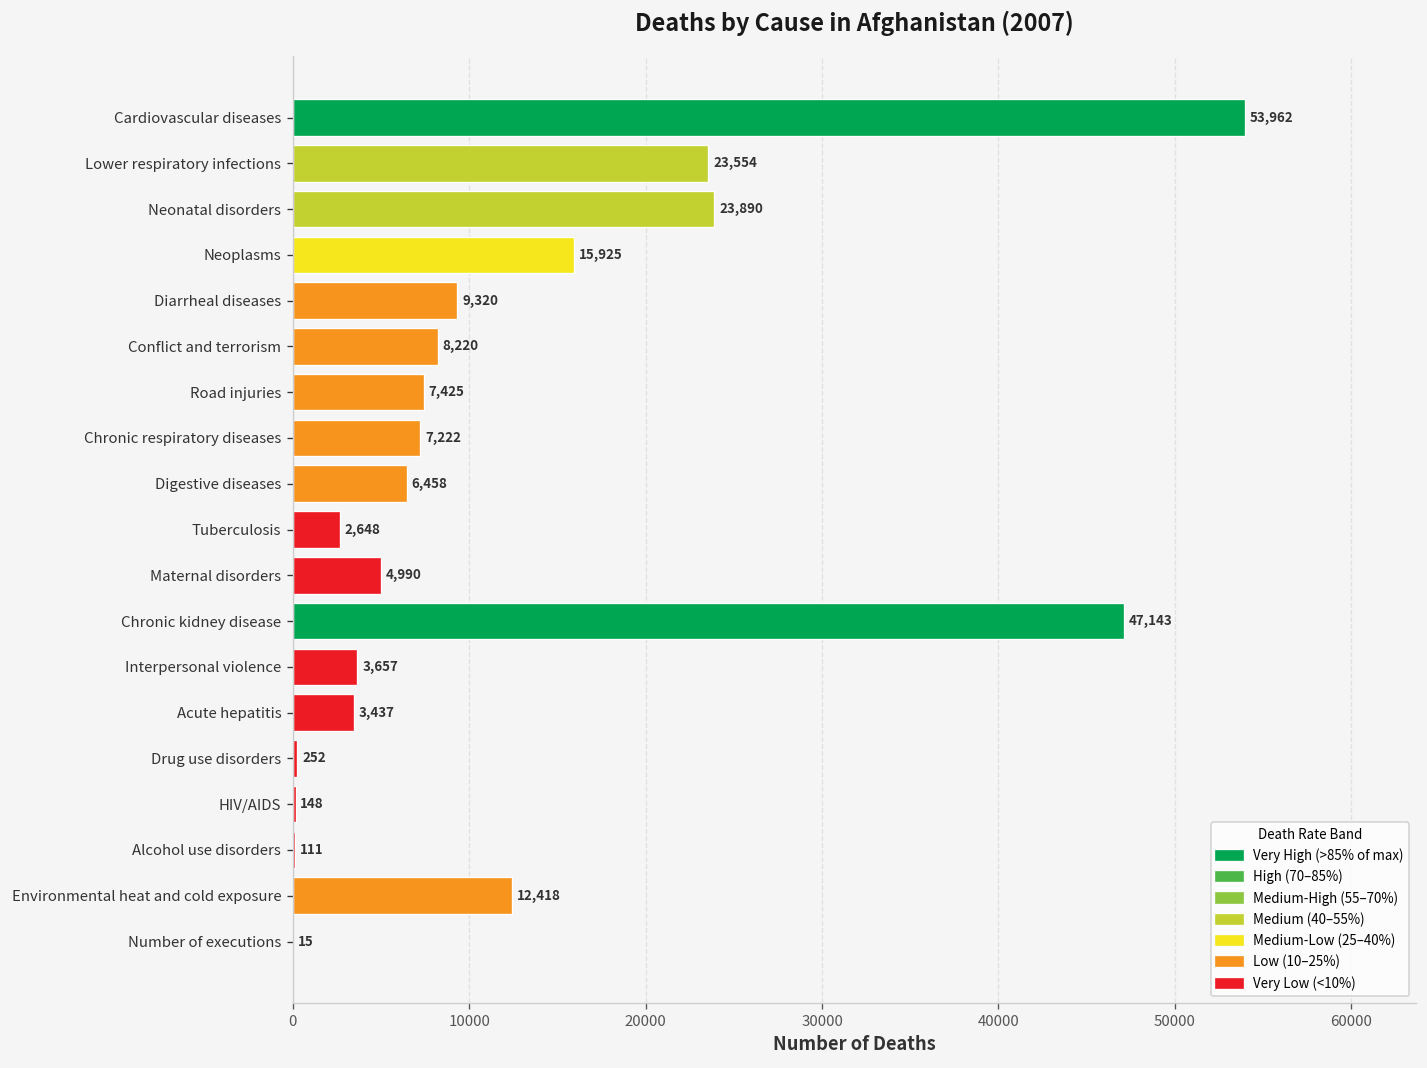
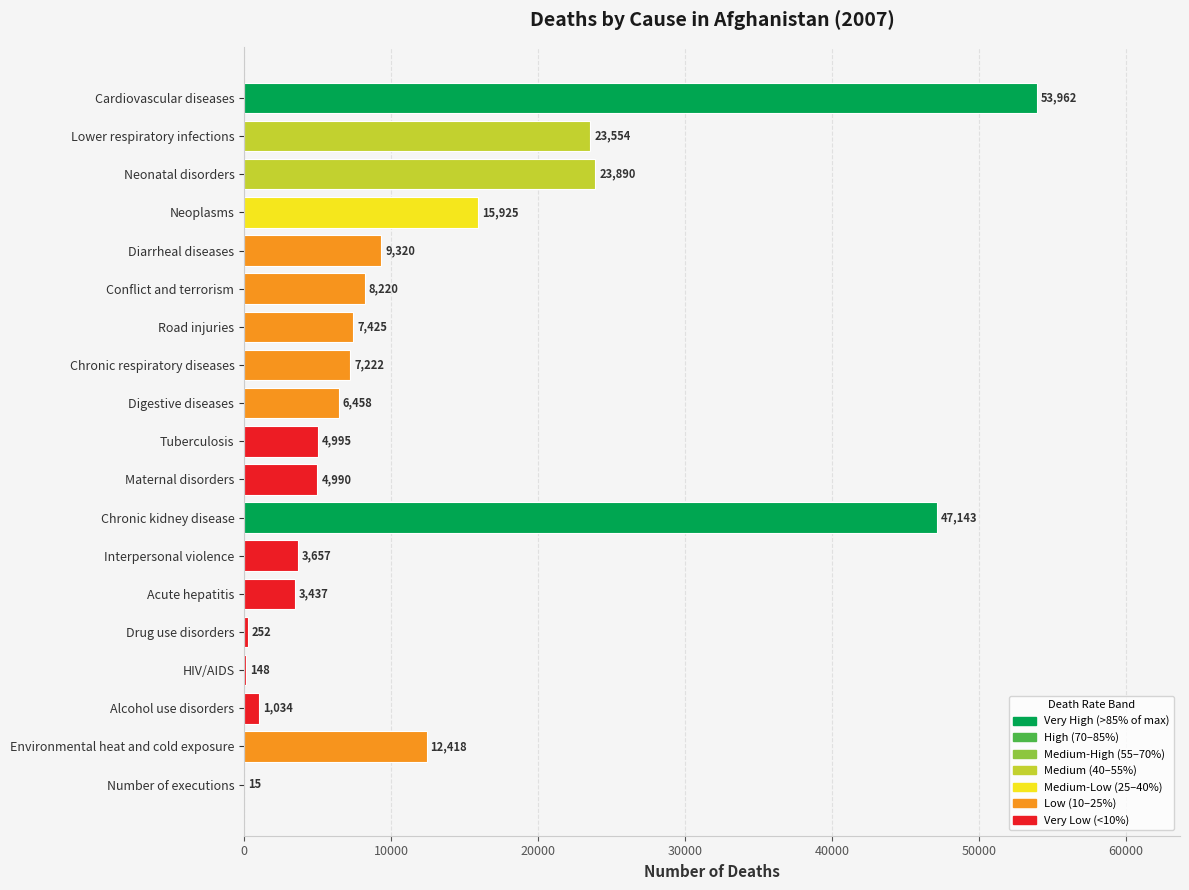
Tuberculosis: 2,648 -> 4,995
Alcohol use disorders: 111 -> 1,034
